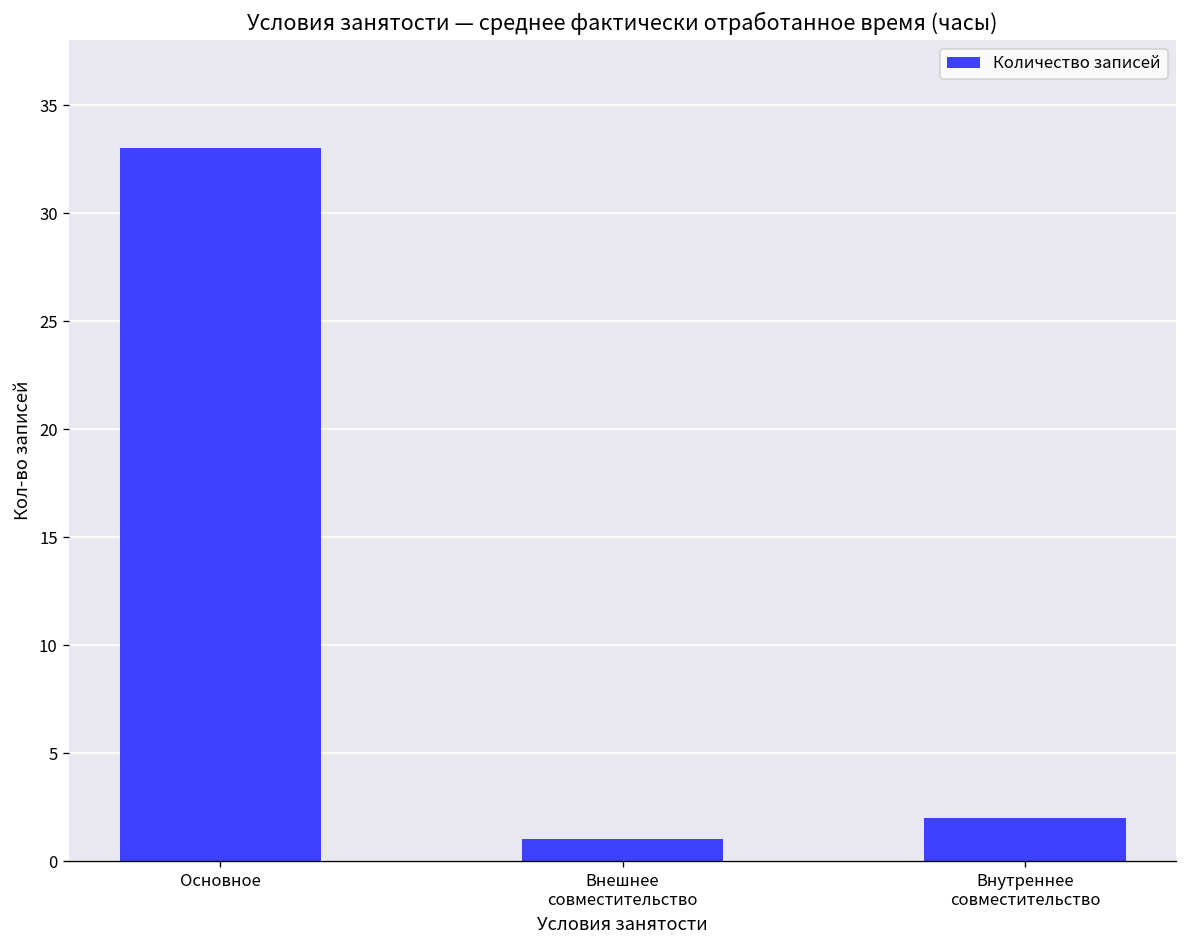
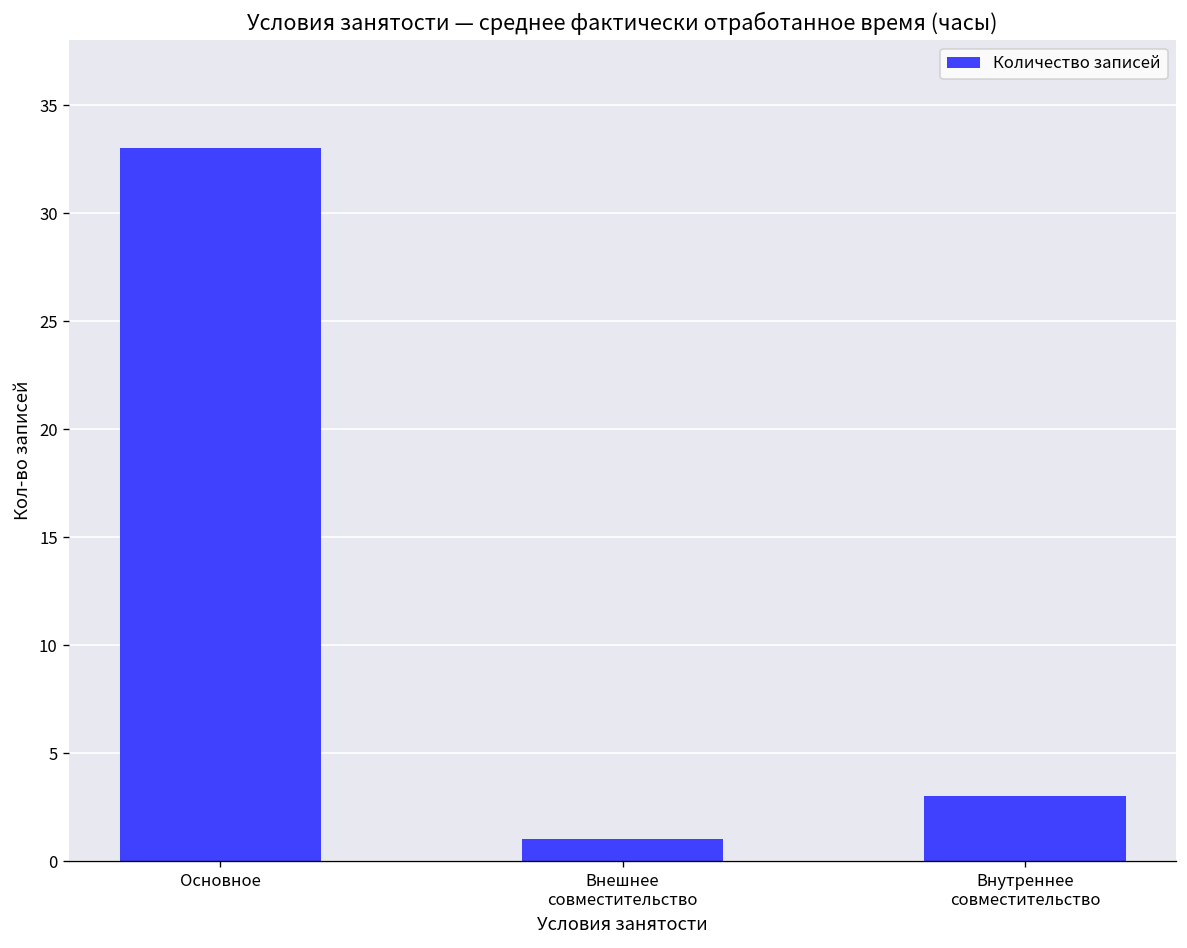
Внутреннее совместительство: 2 -> 3
